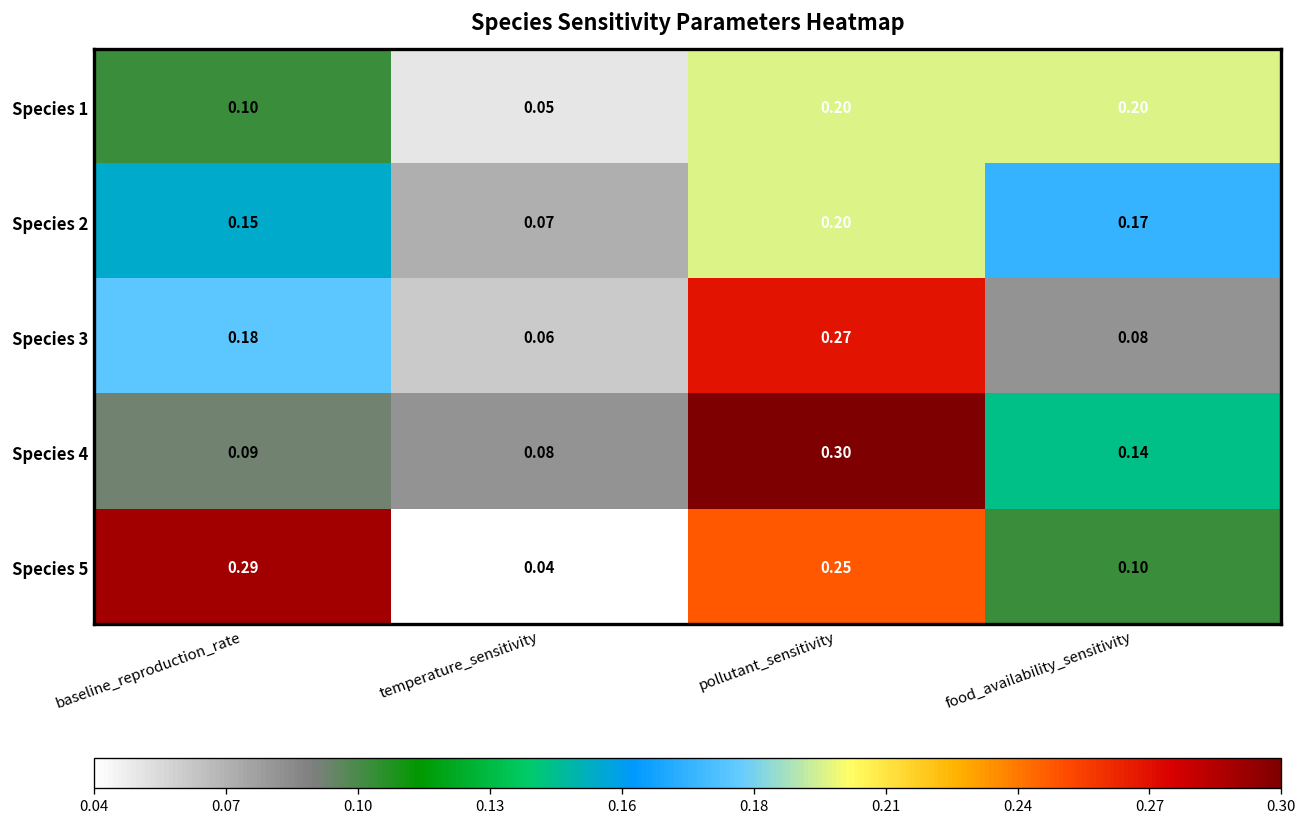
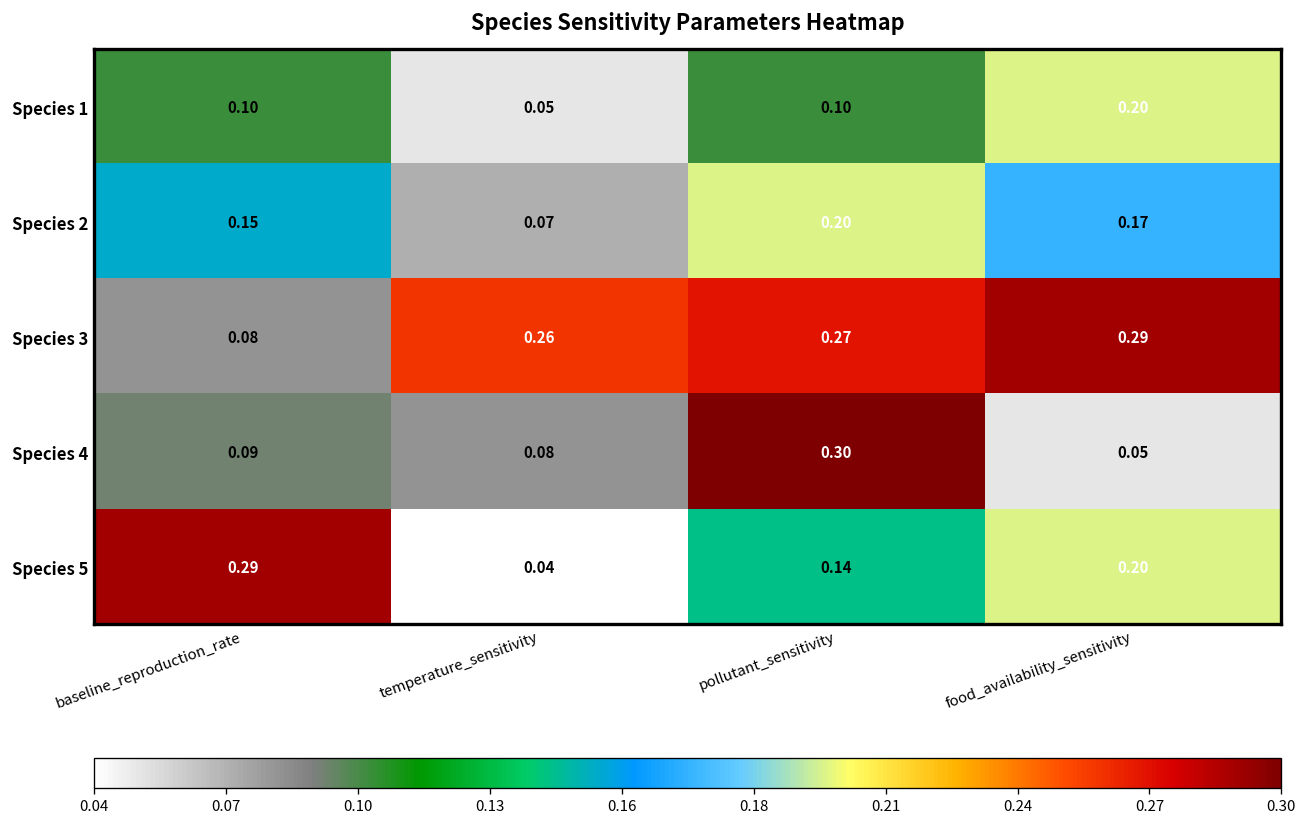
Species 1, pollutant_sensitivity: 0.20 -> 0.10
Species 3, baseline_reproduction_rate: 0.18 -> 0.08
Species 3, temperature_sensitivity: 0.06 -> 0.26
Species 3, food_availability_sensitivity: 0.08 -> 0.29
Species 4, food_availability_sensitivity: 0.14 -> 0.05
Species 5, pollutant_sensitivity: 0.25 -> 0.14
Species 5, food_availability_sensitivity: 0.10 -> 0.20
